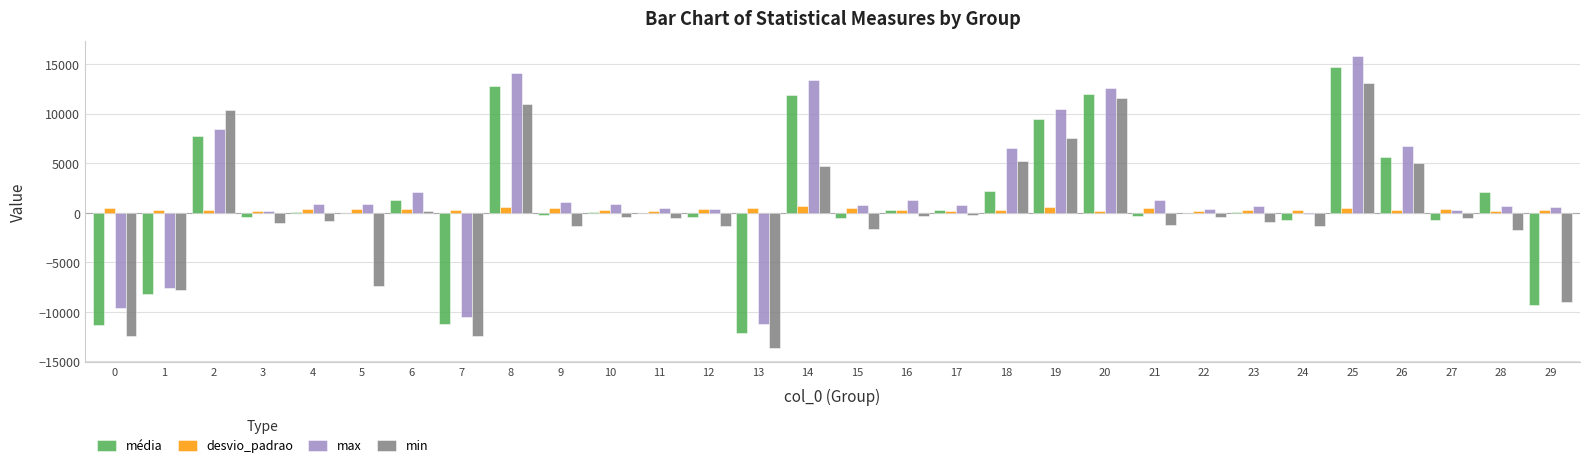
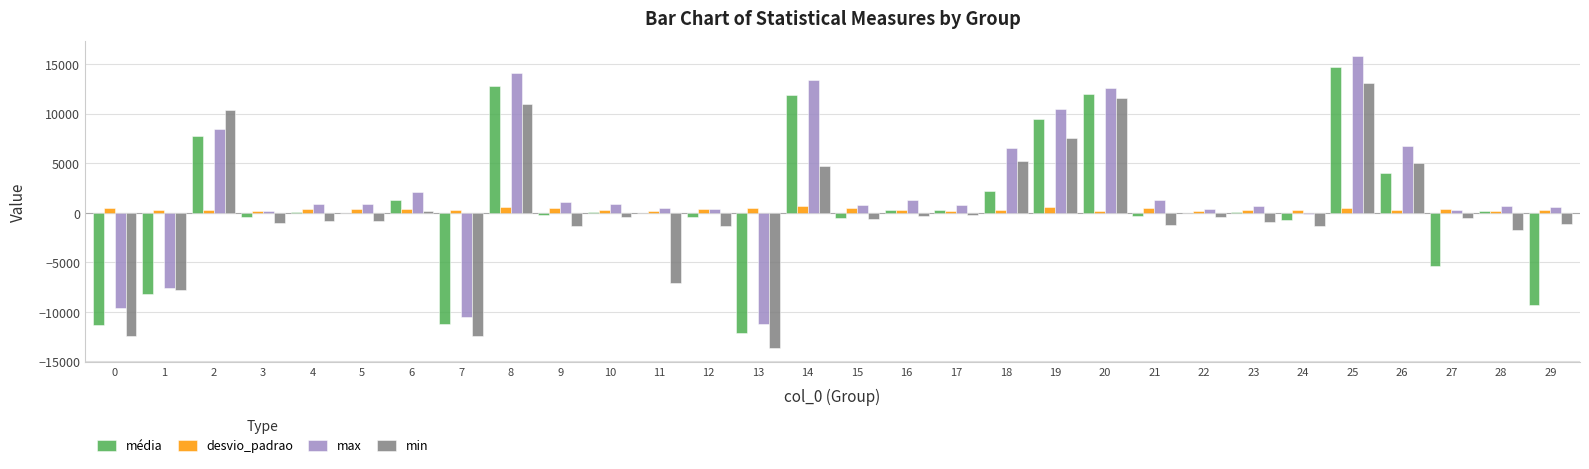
min, 5: -7000 -> -1000
min, 11: -1000 -> -7000
min, 15: -2000 -> -1000
média, 26: 6000 -> 4000
média, 27: -1000 -> -5000
média, 28: 2000 -> 0
min, 29: -9000 -> -1000
